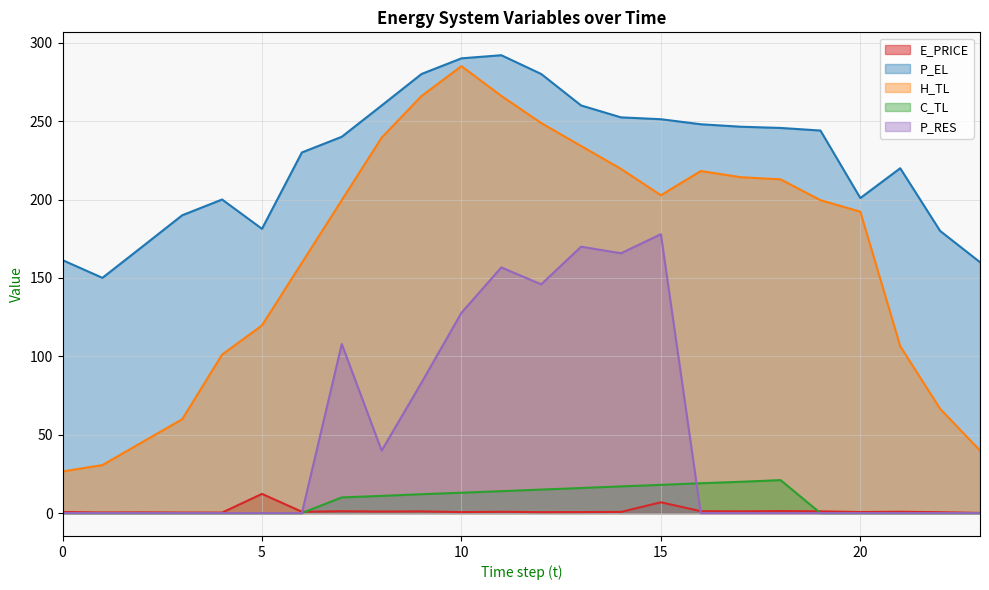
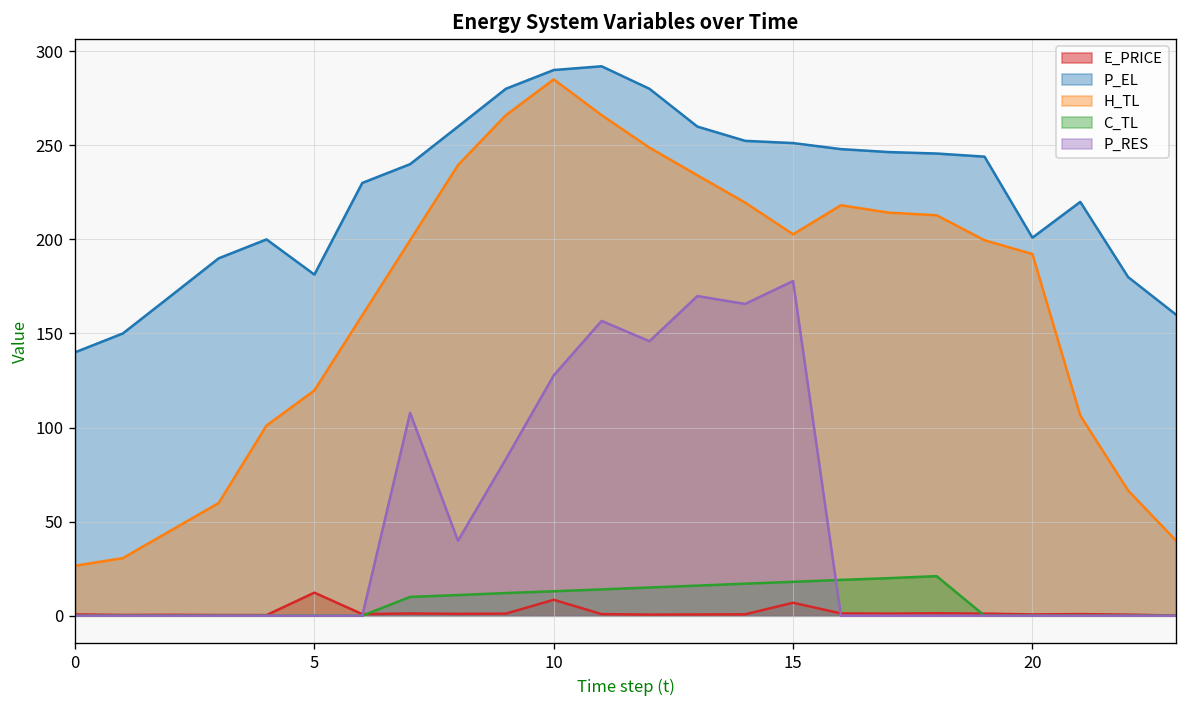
P_EL, 0: 161 -> 140
E_PRICE, 10: 1 -> 8
